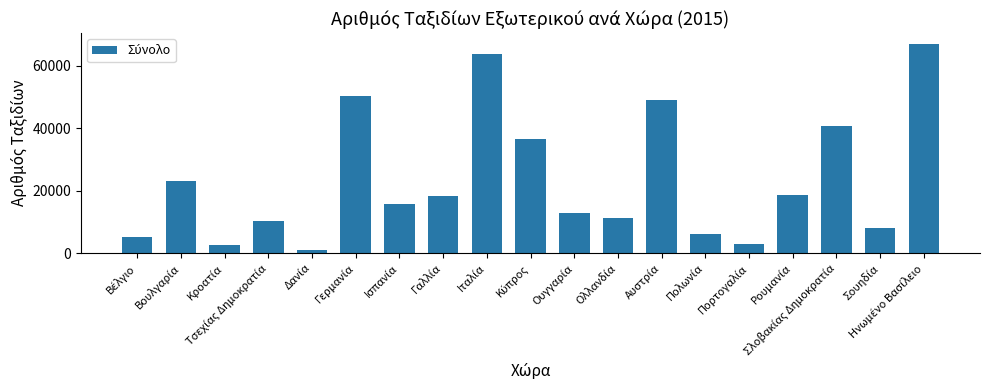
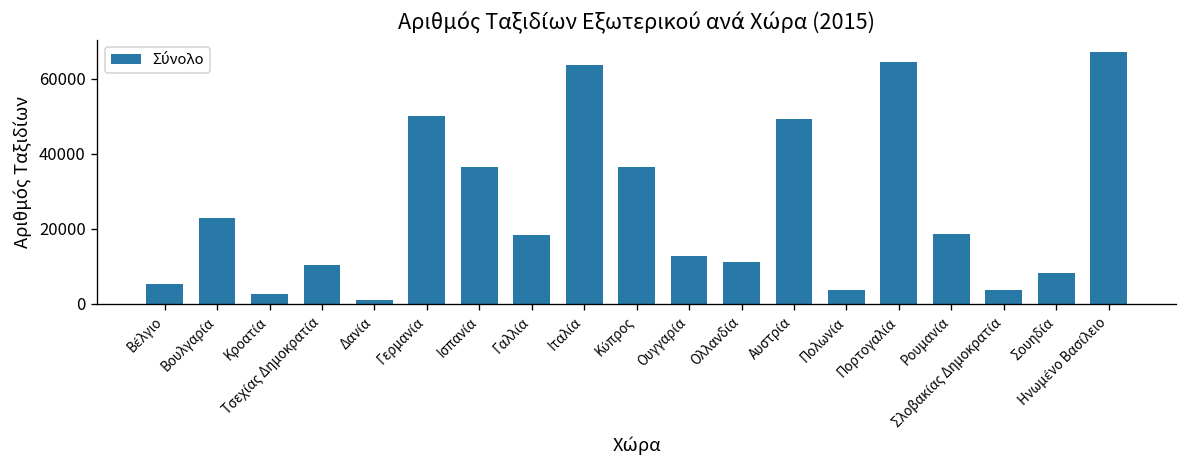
Ισπανία: 16000 -> 37000
Πολωνία: 6000 -> 4000
Πορτογαλία: 3000 -> 64000
Σλοβακίας Δημοκρατία: 41000 -> 4000
